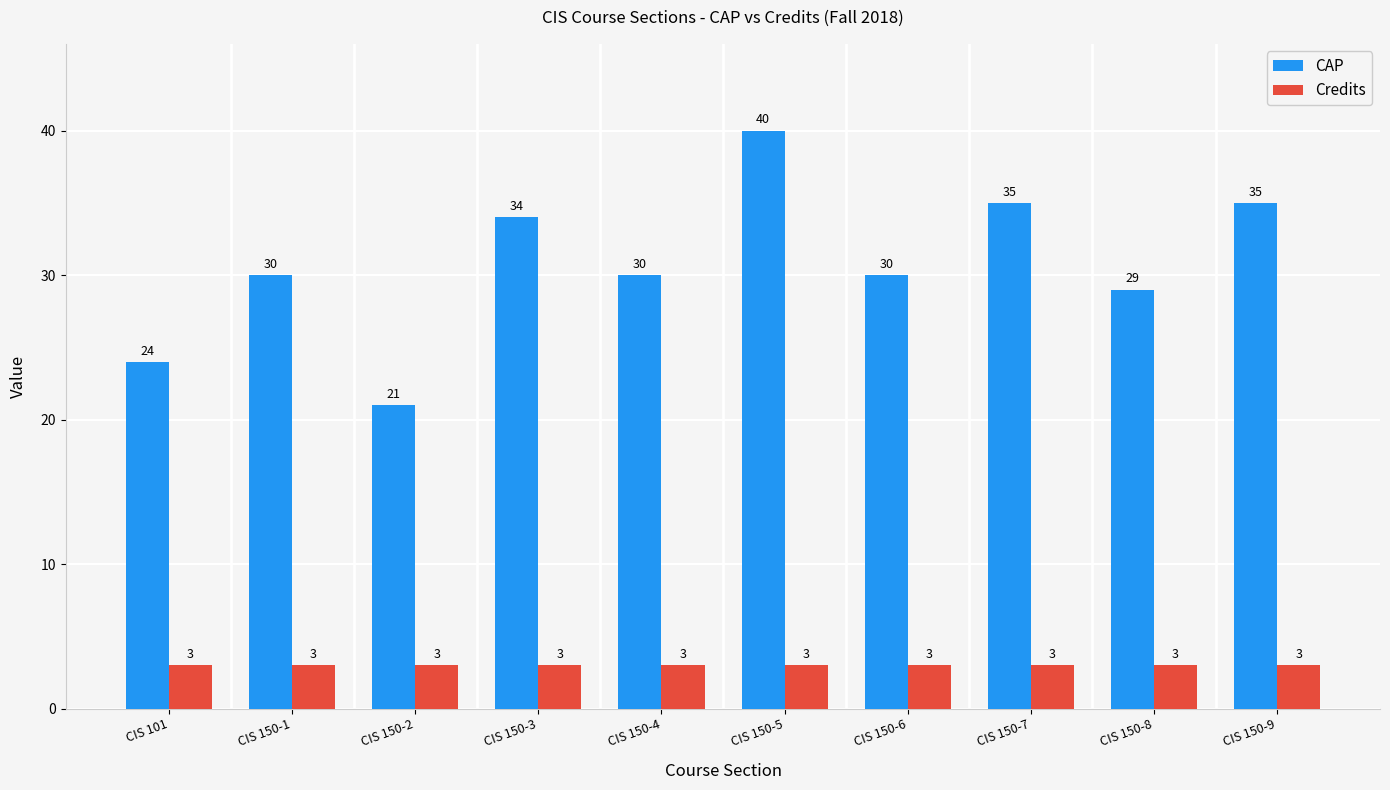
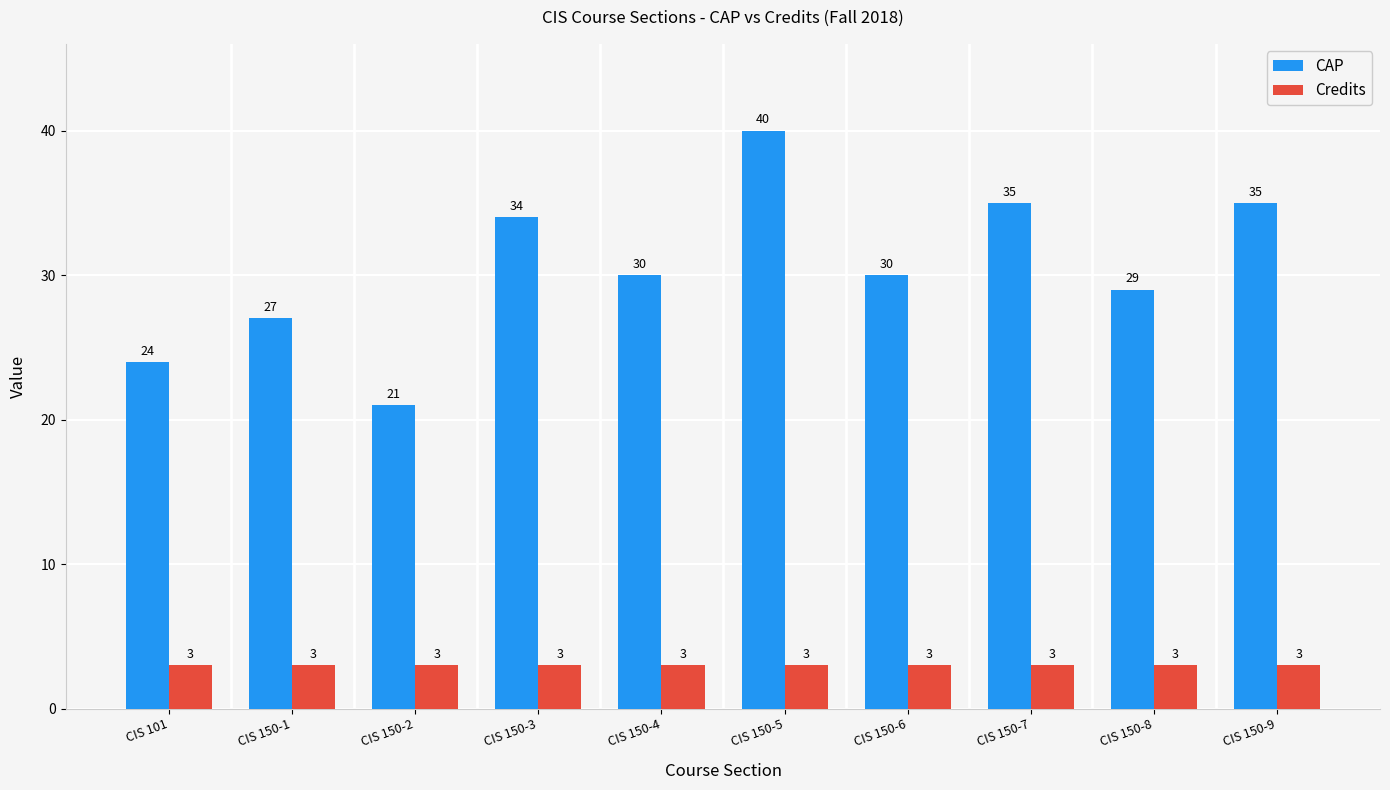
CAP, CIS 150-1: 30 -> 27
